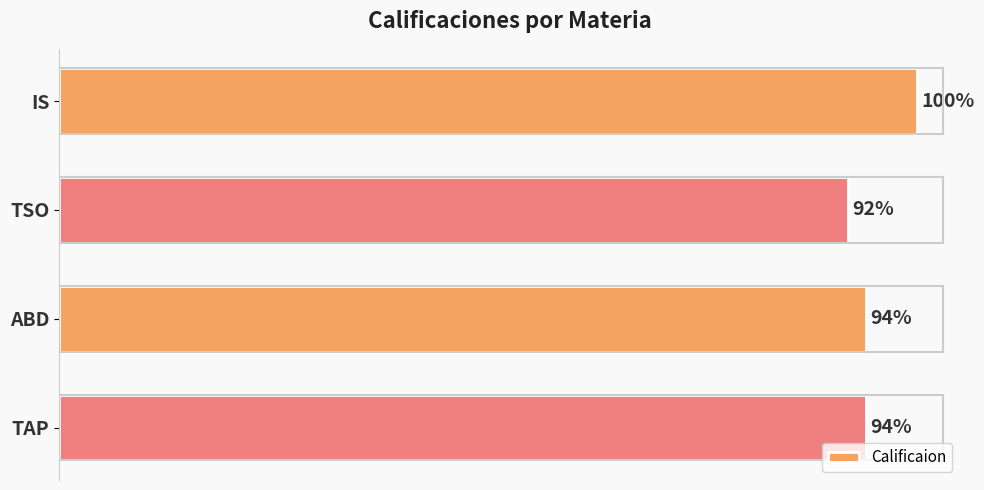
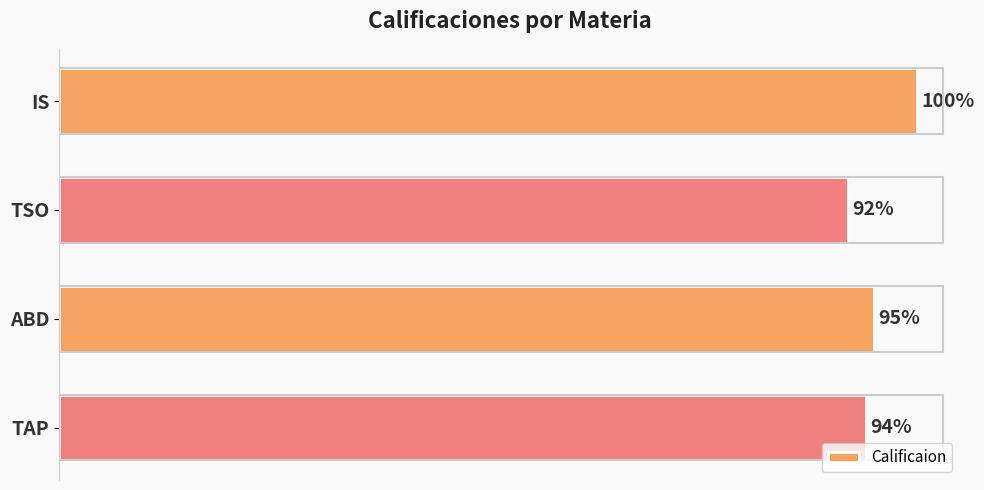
ABD: 94% -> 95%
